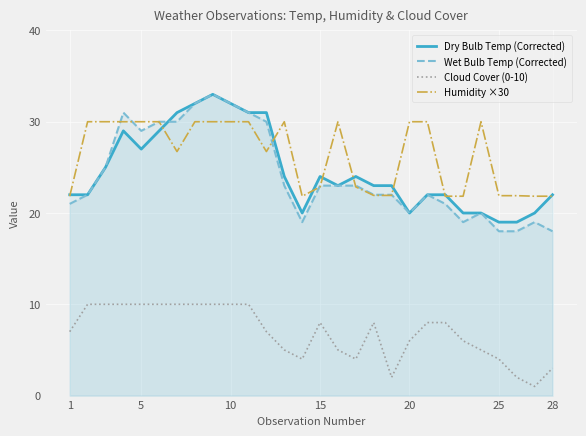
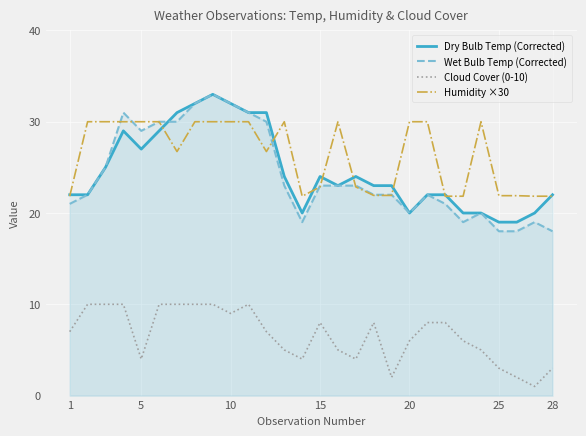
Cloud Cover (0-10), 5: 10 -> 4
Cloud Cover (0-10), 10: 10 -> 9
Cloud Cover (0-10), 25: 4 -> 3
